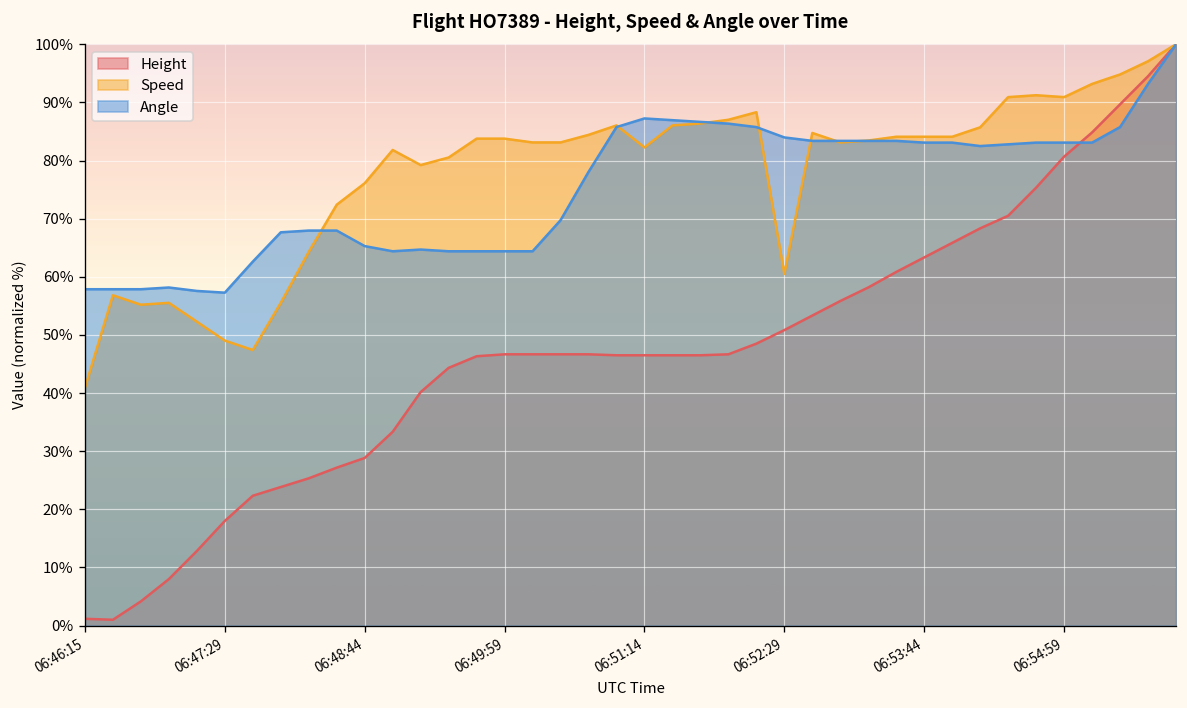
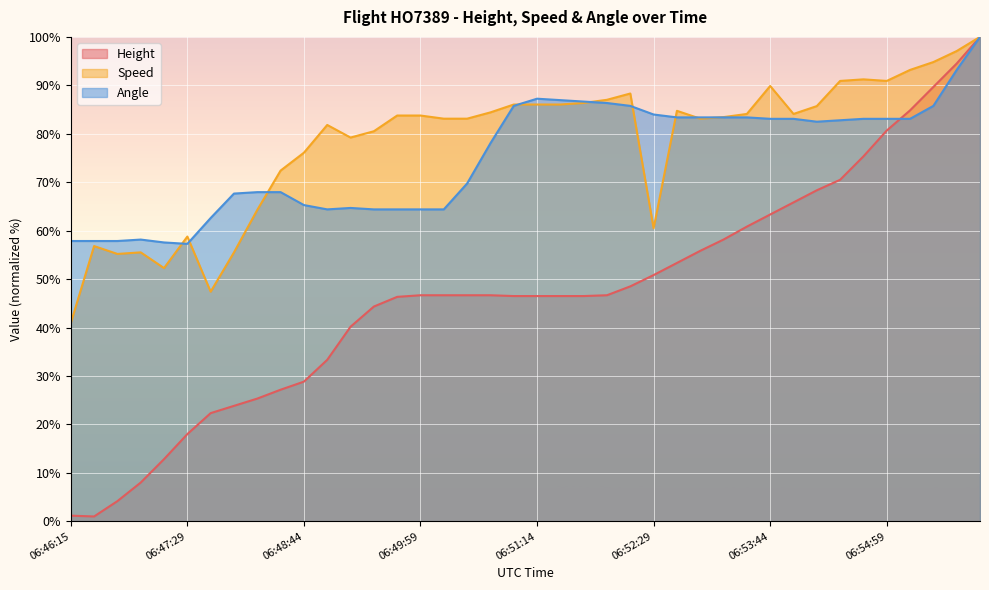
Speed, 06:47:29: 49% -> 59%
Speed, 06:51:14: 82% -> 86%
Speed, 06:53:44: 84% -> 90%
